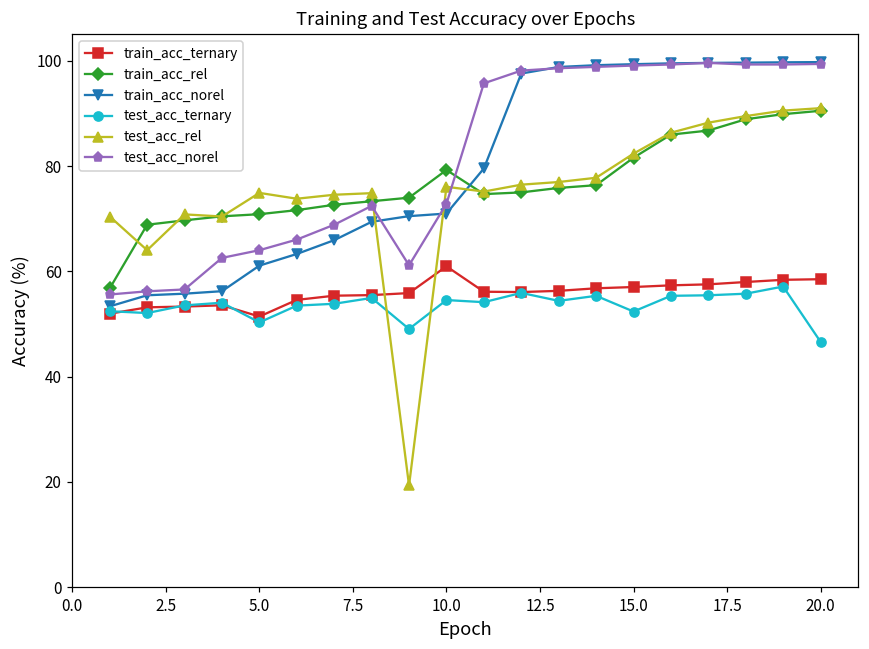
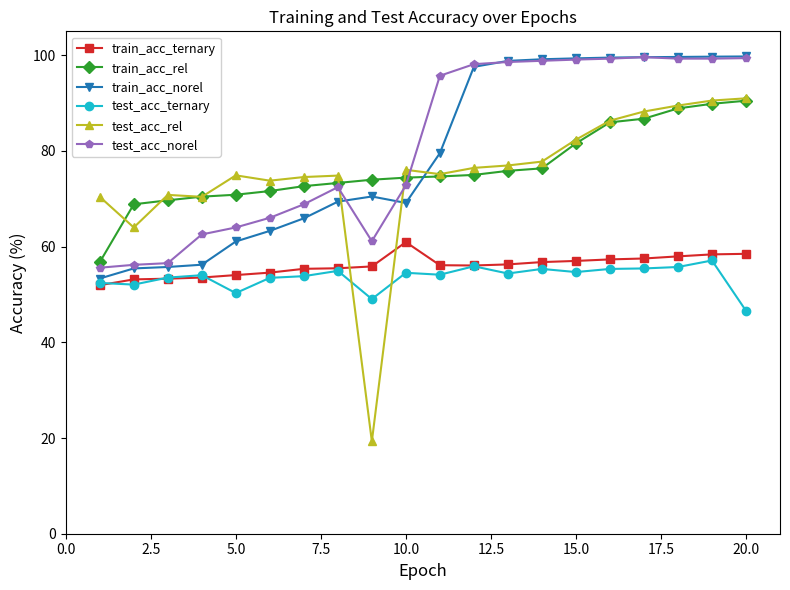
train_acc_ternary, 5.0: 51 -> 54
train_acc_rel, 10.0: 79 -> 74
train_acc_norel, 10.0: 71 -> 69
test_acc_ternary, 15.0: 52 -> 55
